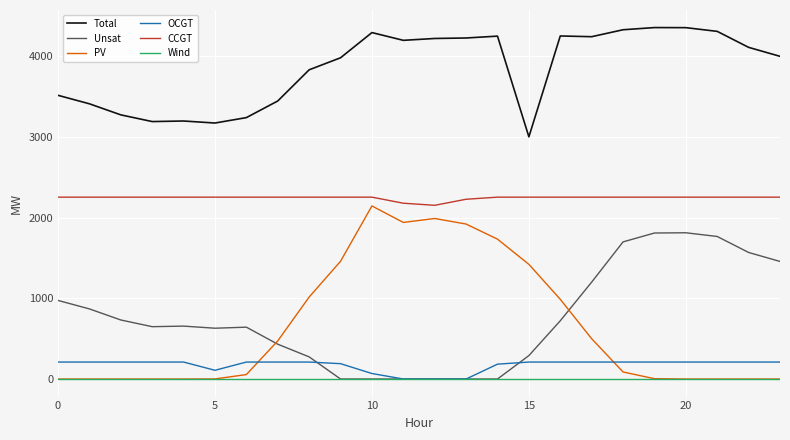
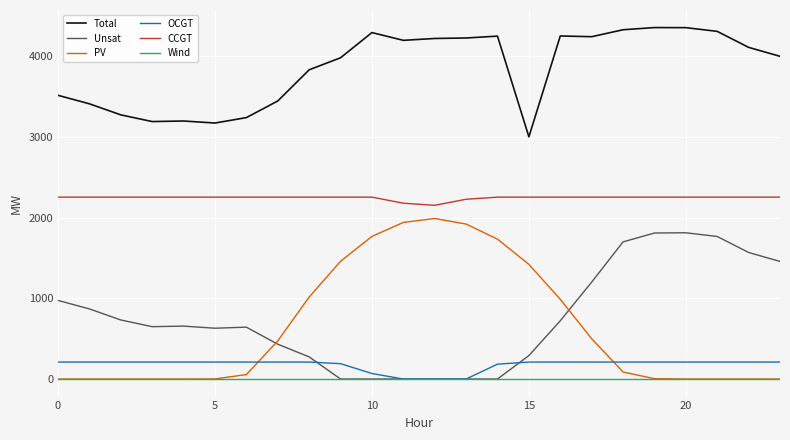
OCGT, 5: 100 -> 200
PV, 10: 2100 -> 1800
